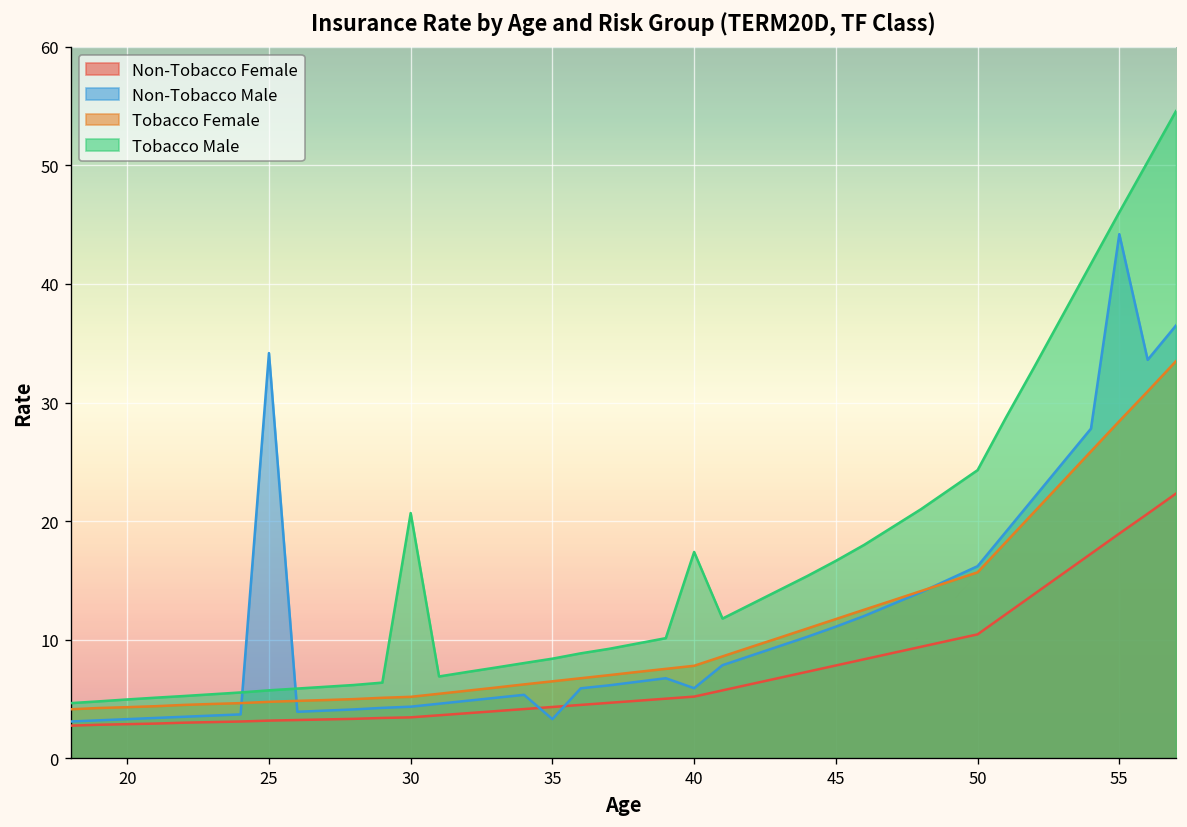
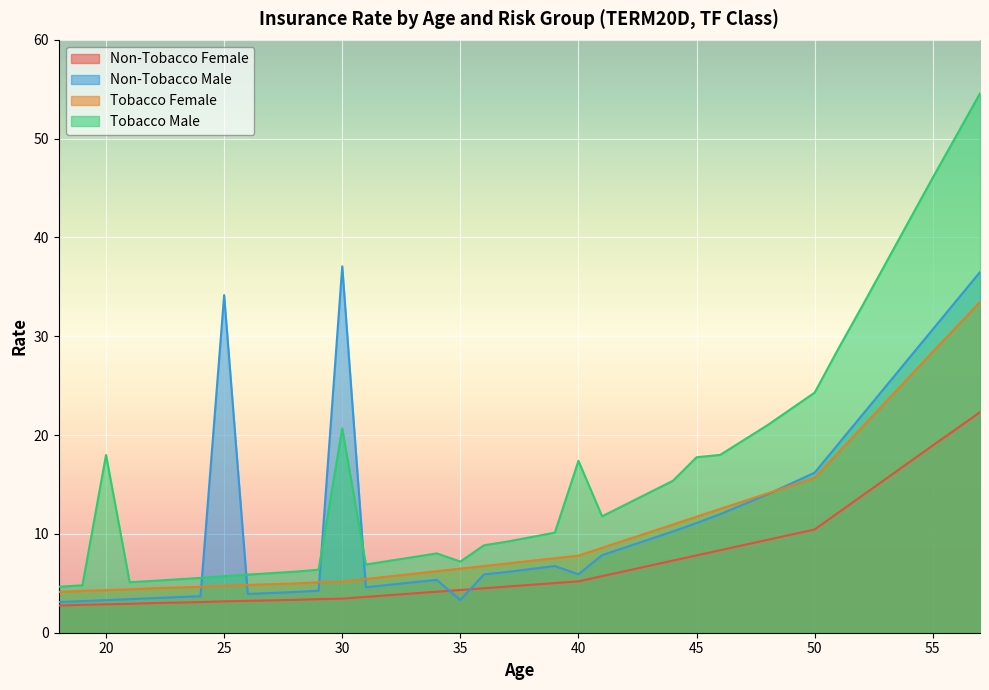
Tobacco Male, 20: 5 -> 18
Non-Tobacco Male, 30: 4 -> 37
Tobacco Male, 35: 8 -> 7
Tobacco Male, 45: 17 -> 18
Non-Tobacco Male, 55: 44 -> 31
